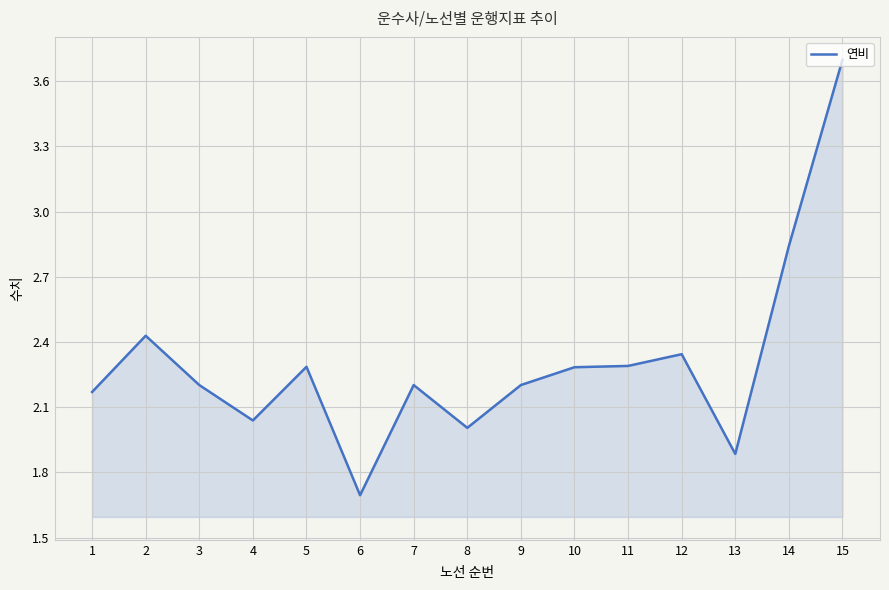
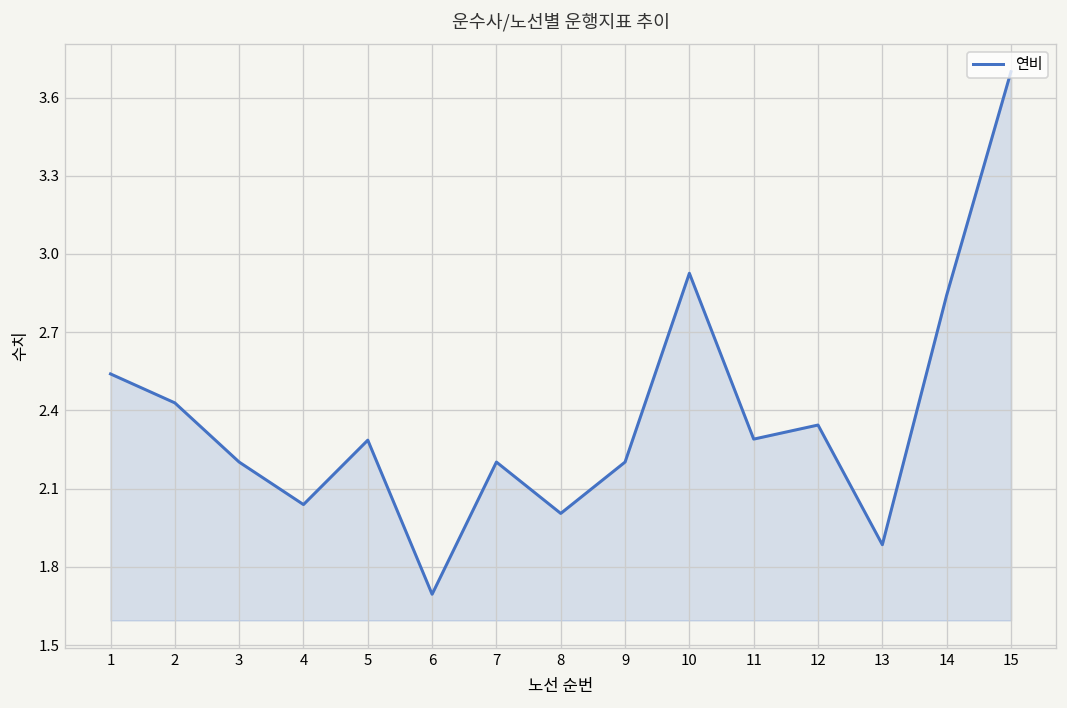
1: 2.17 -> 2.54
10: 2.28 -> 2.93
